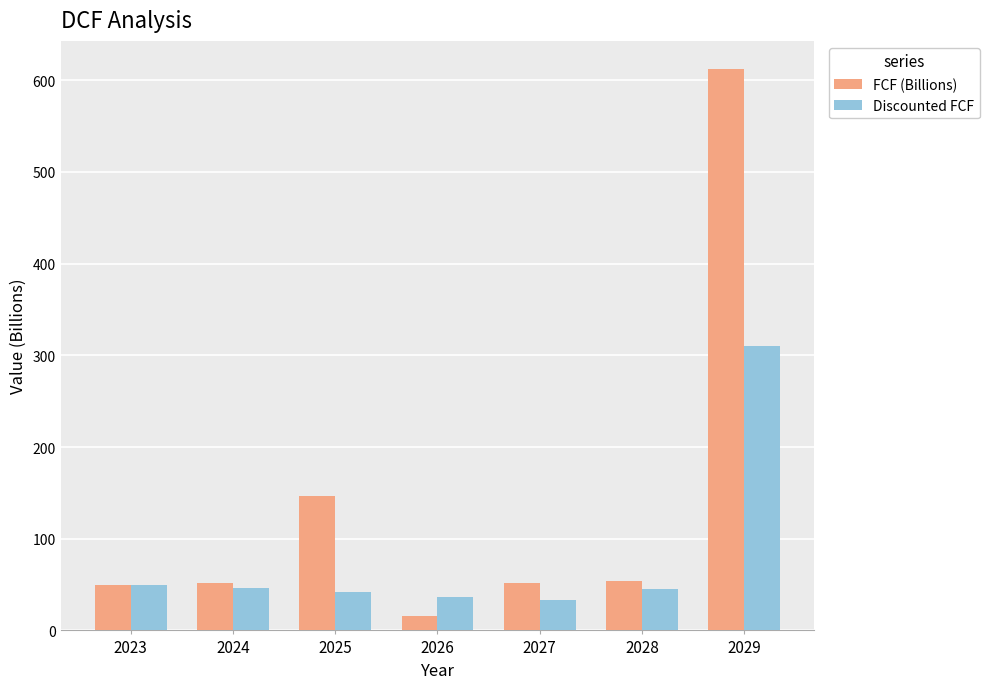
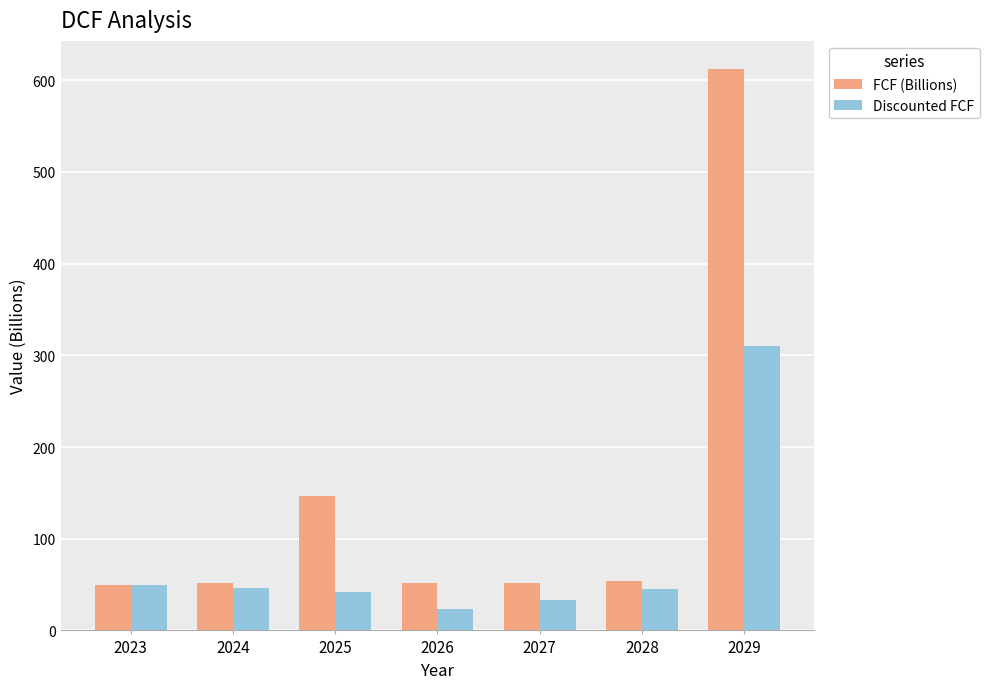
FCF (Billions), 2026: 20 -> 50
Discounted FCF, 2026: 40 -> 20
